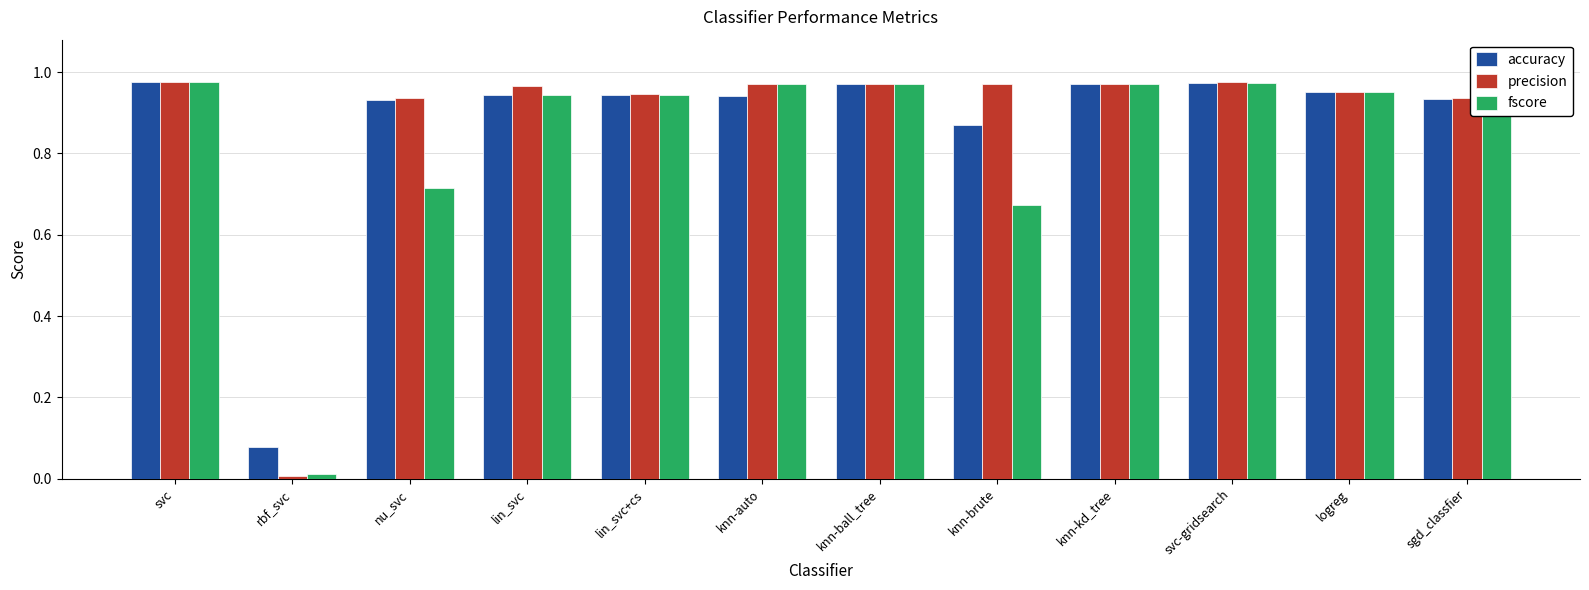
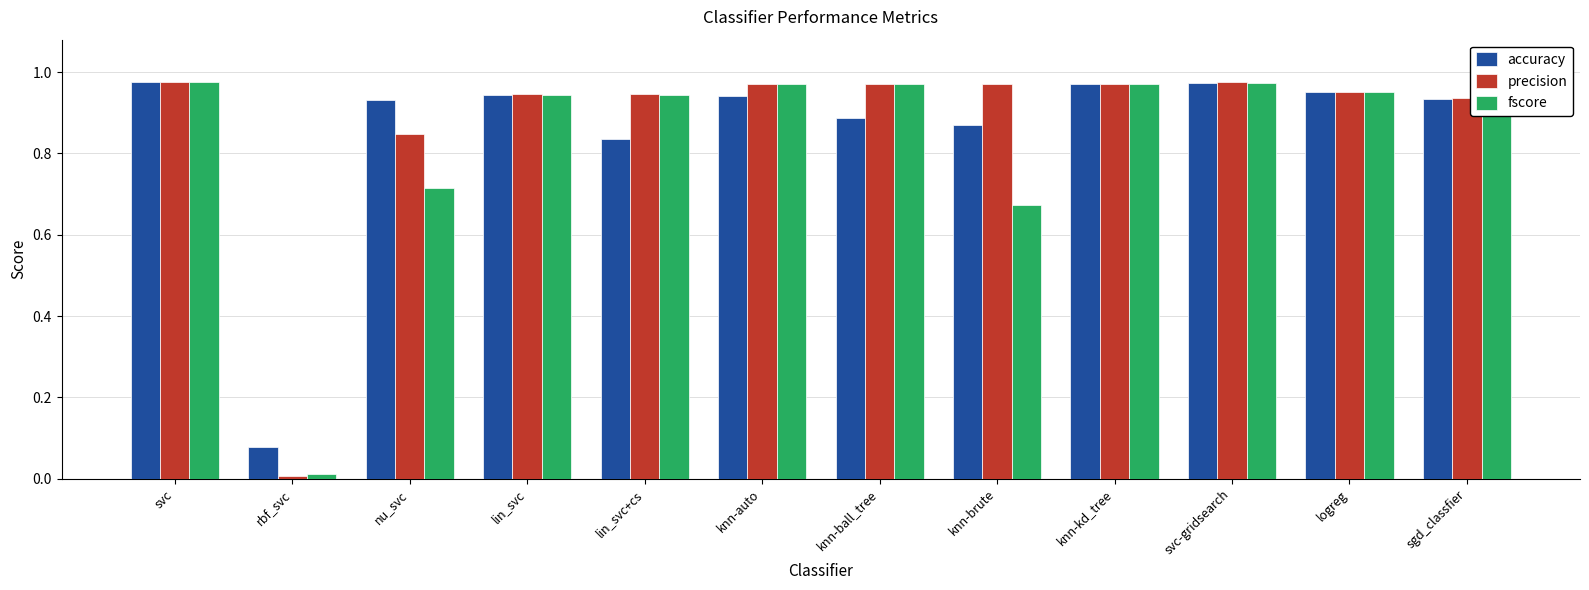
precision, nu_svc: 0.94 -> 0.85
precision, lin_svc: 0.97 -> 0.95
accuracy, lin_svc+cs: 0.94 -> 0.84
accuracy, knn-ball_tree: 0.97 -> 0.89
